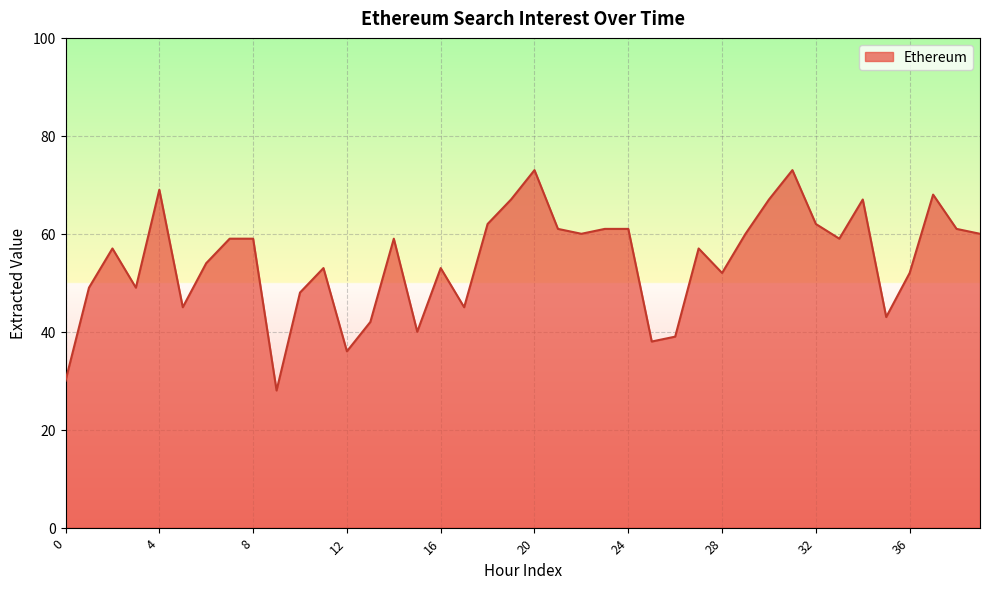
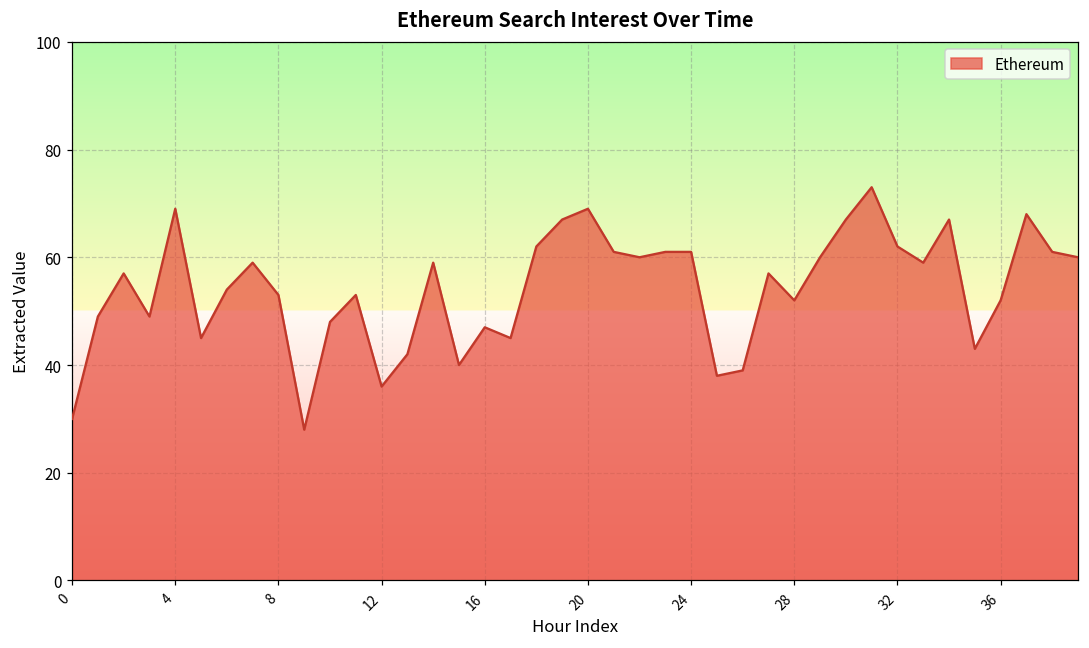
8: 59 -> 53
16: 53 -> 47
20: 73 -> 69
